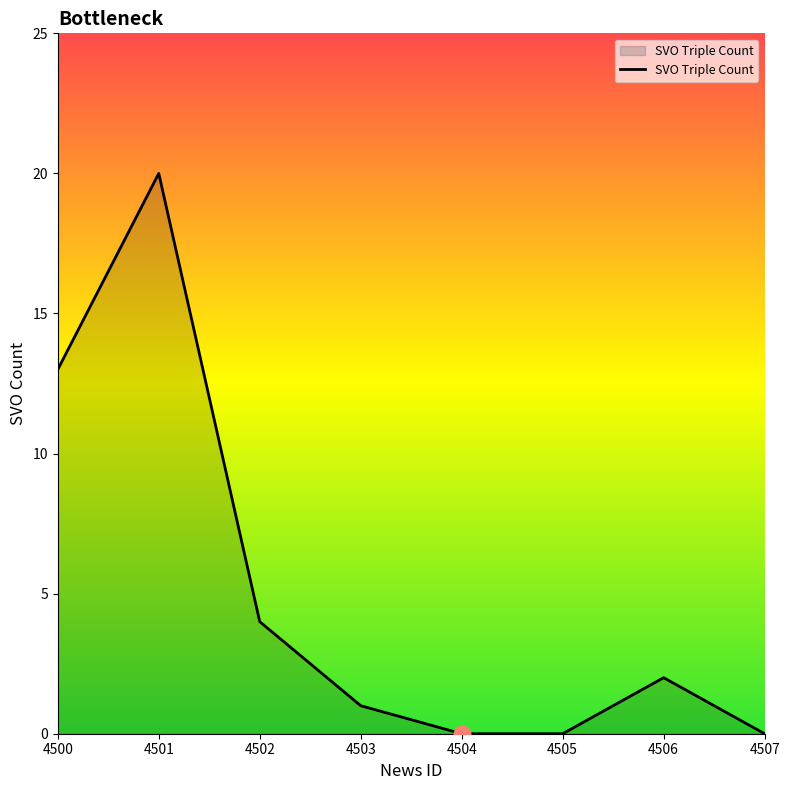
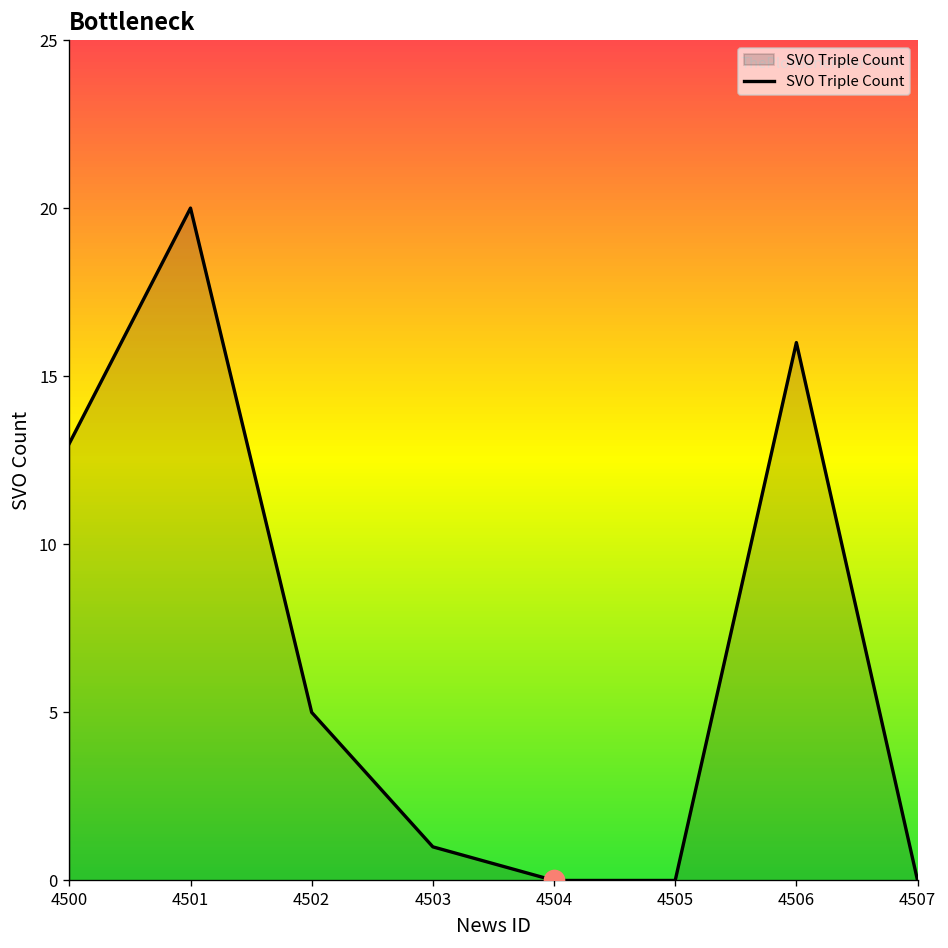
SVO Triple Count, 4502: 4 -> 5
SVO Triple Count, 4506: 2 -> 16
